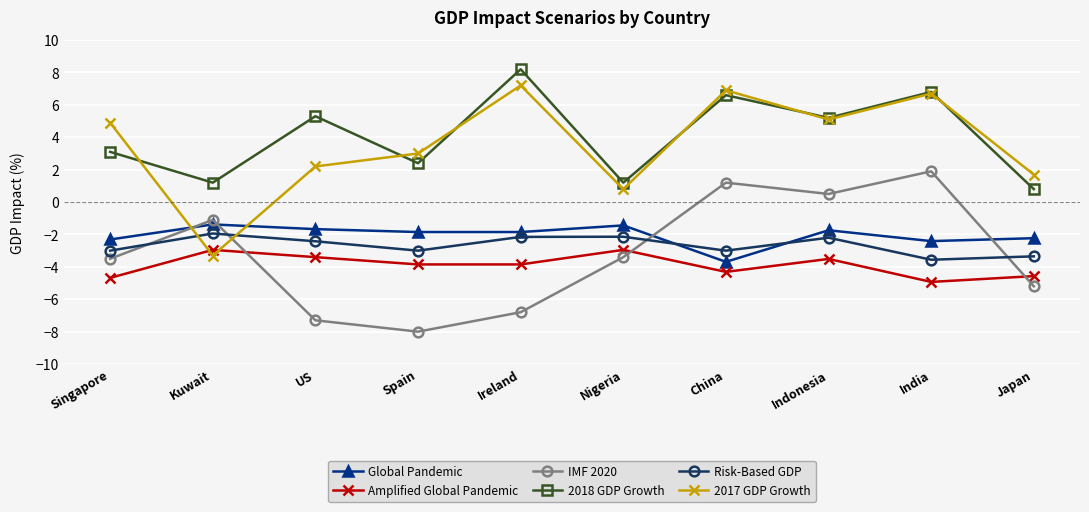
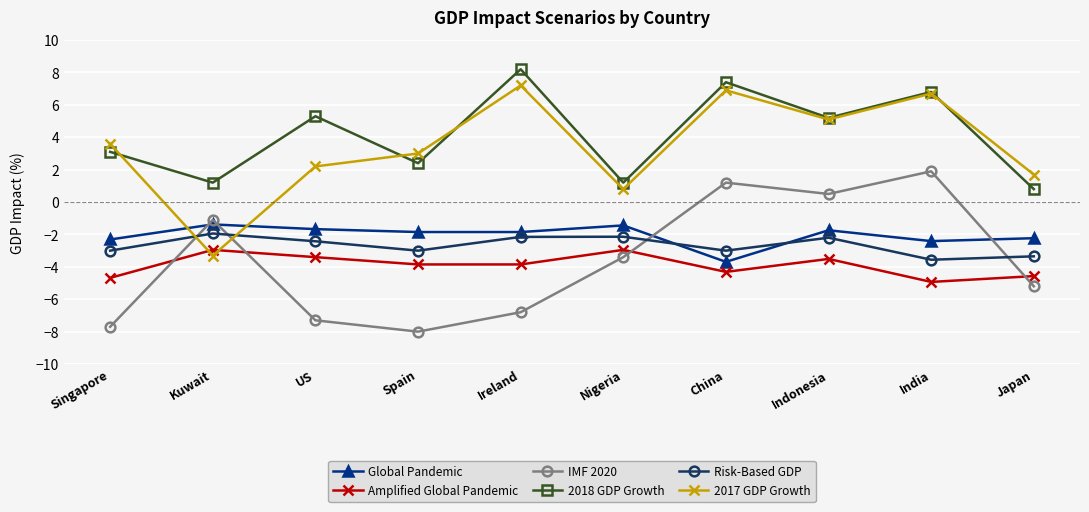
IMF 2020, Singapore: -3.5 -> -7.7
2017 GDP Growth, Singapore: 4.9 -> 3.6
2018 GDP Growth, China: 6.6 -> 7.4
